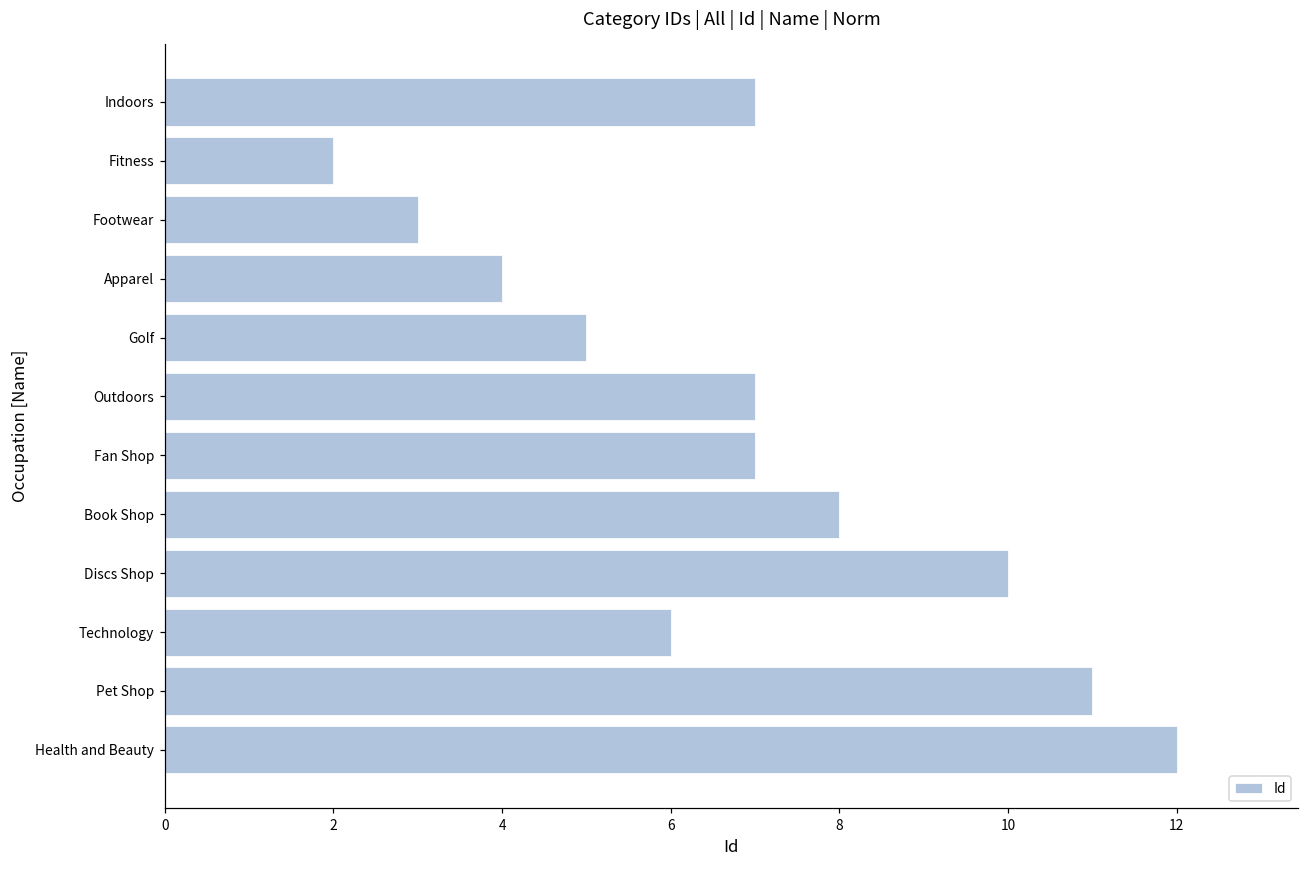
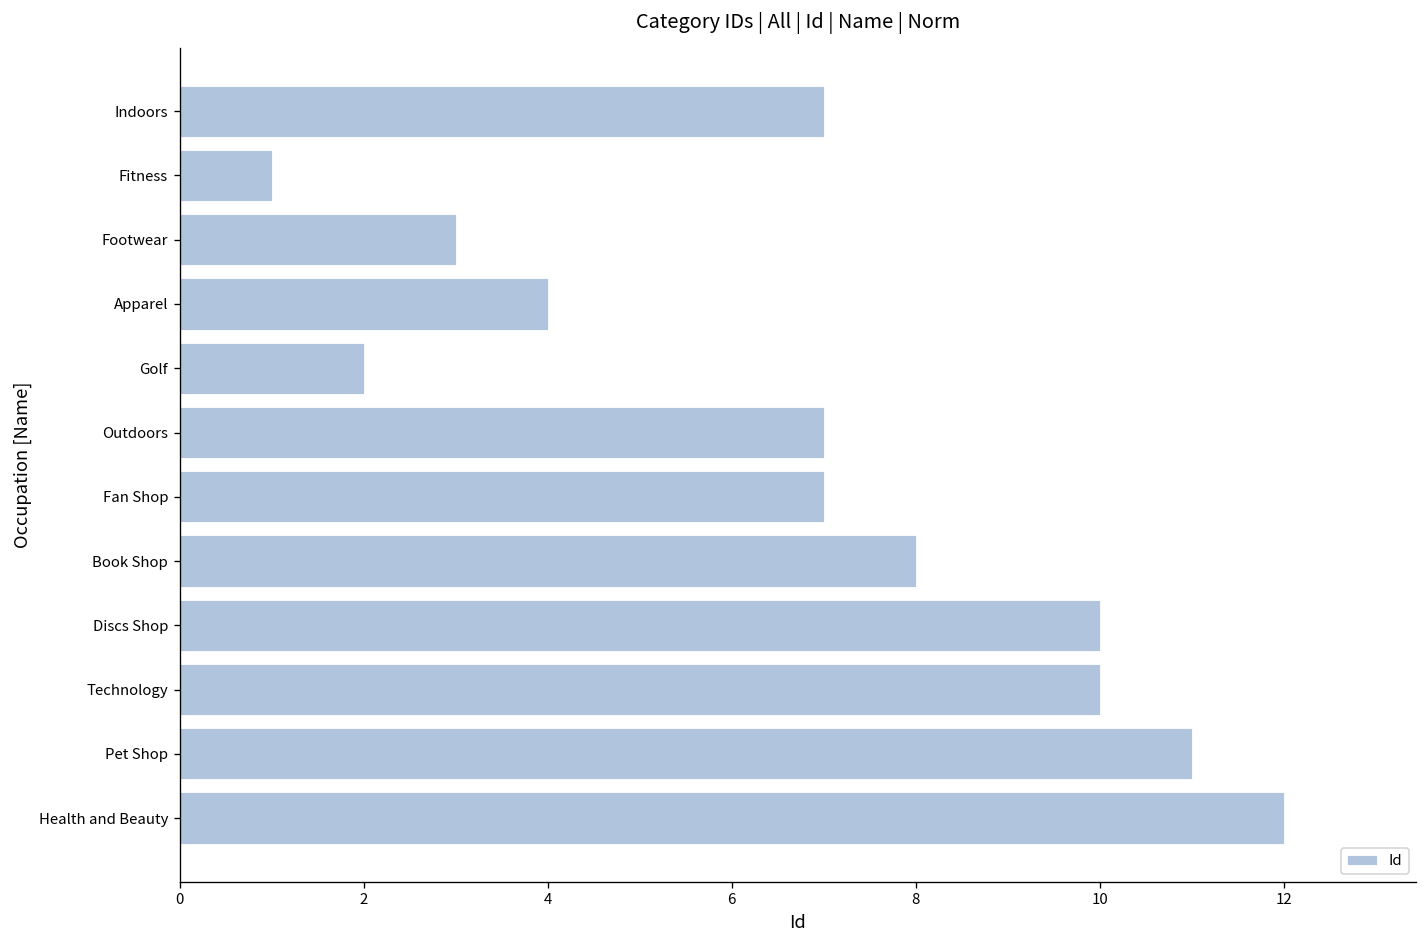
Fitness: 2 -> 1
Golf: 5 -> 2
Technology: 6 -> 10
